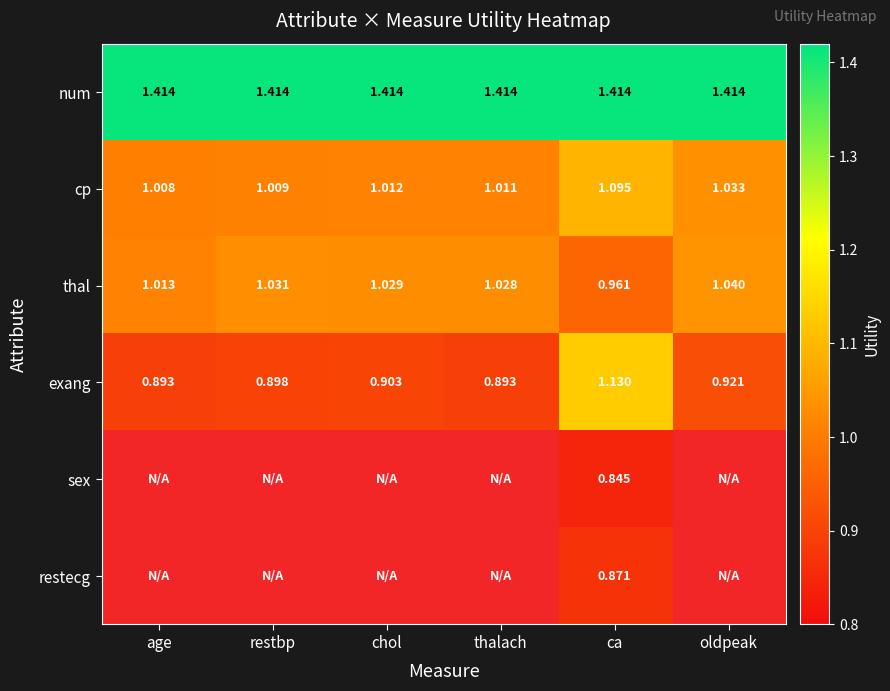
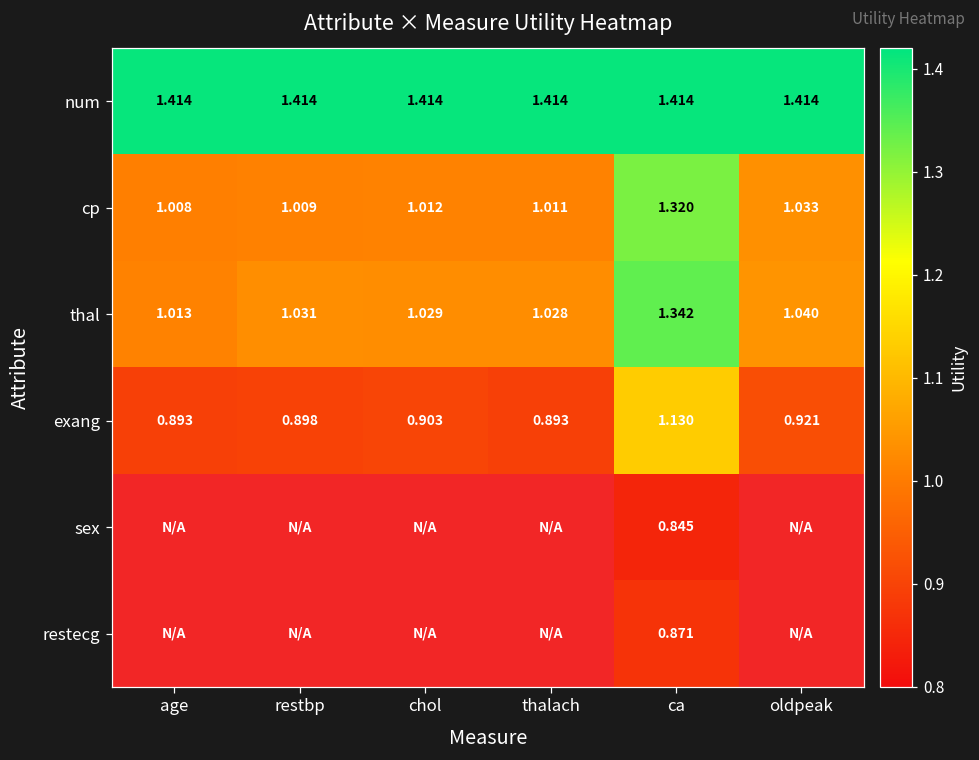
cp, ca: 1.095 -> 1.320
thal, ca: 0.961 -> 1.342
